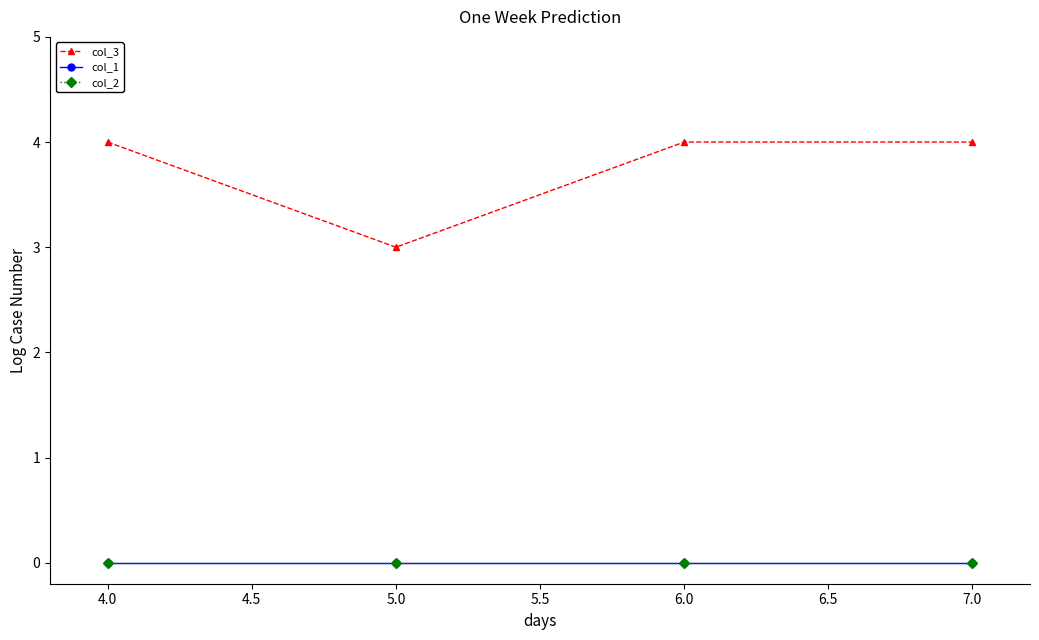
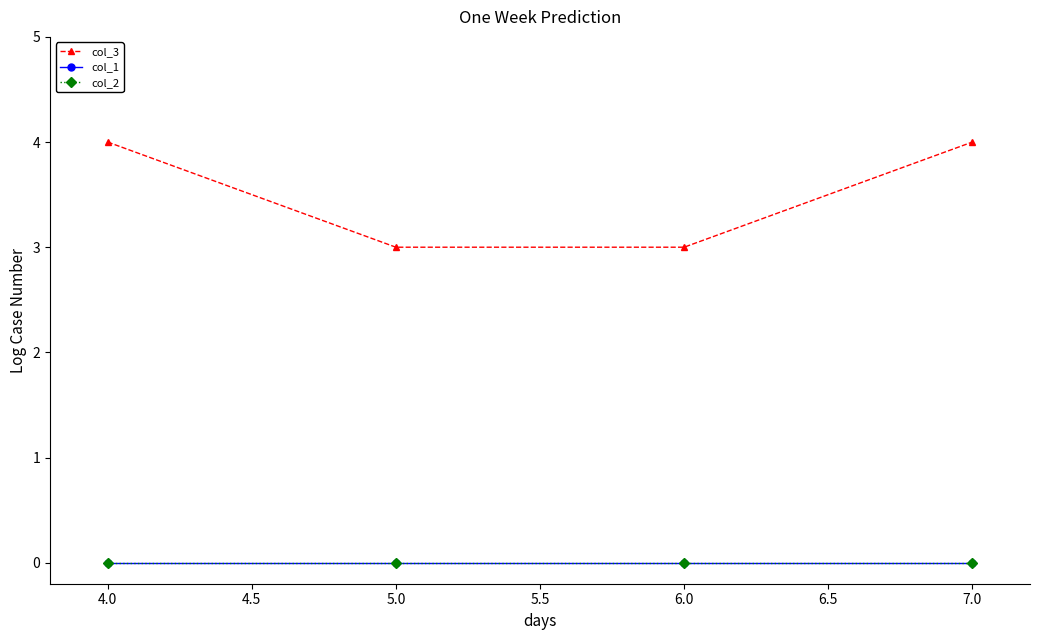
col_3, 6.0: 4 -> 3
